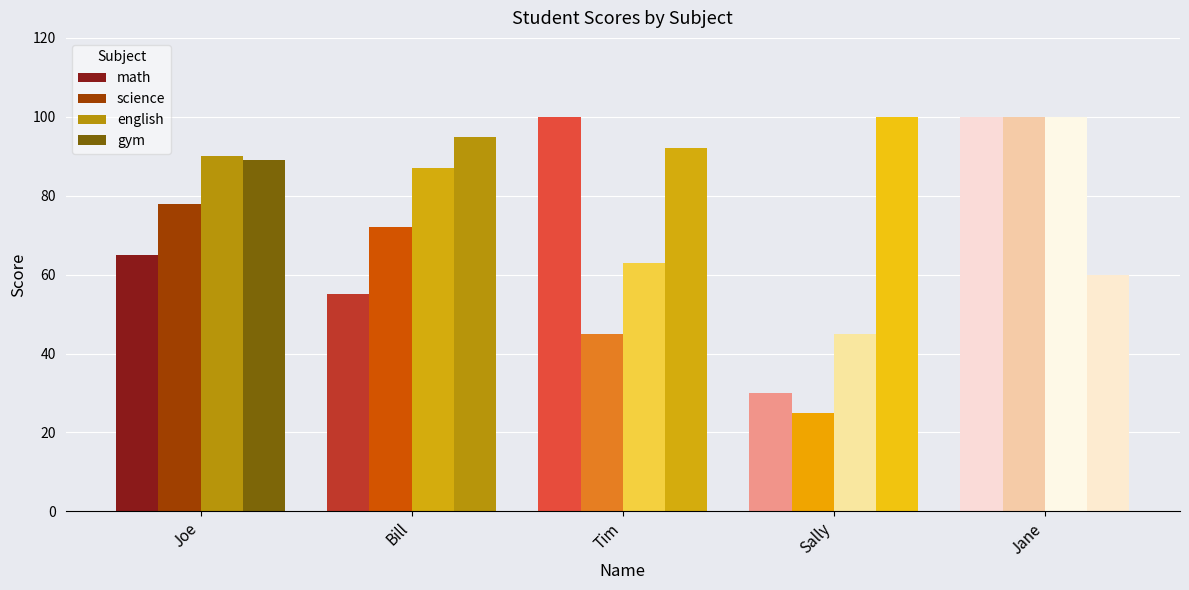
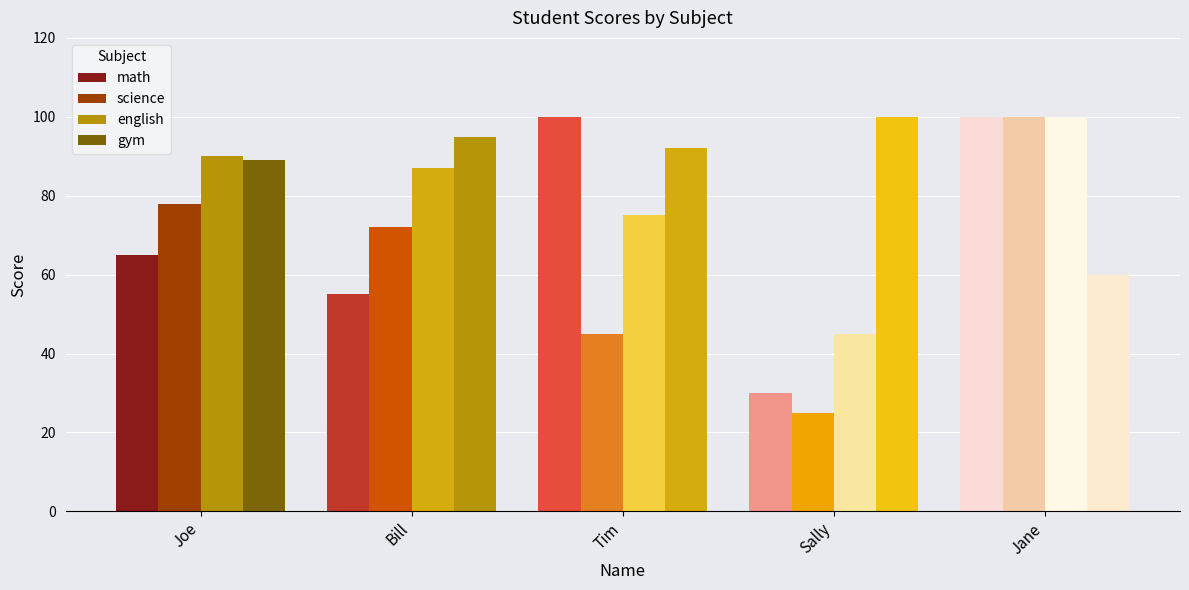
english, Tim: 63 -> 75
